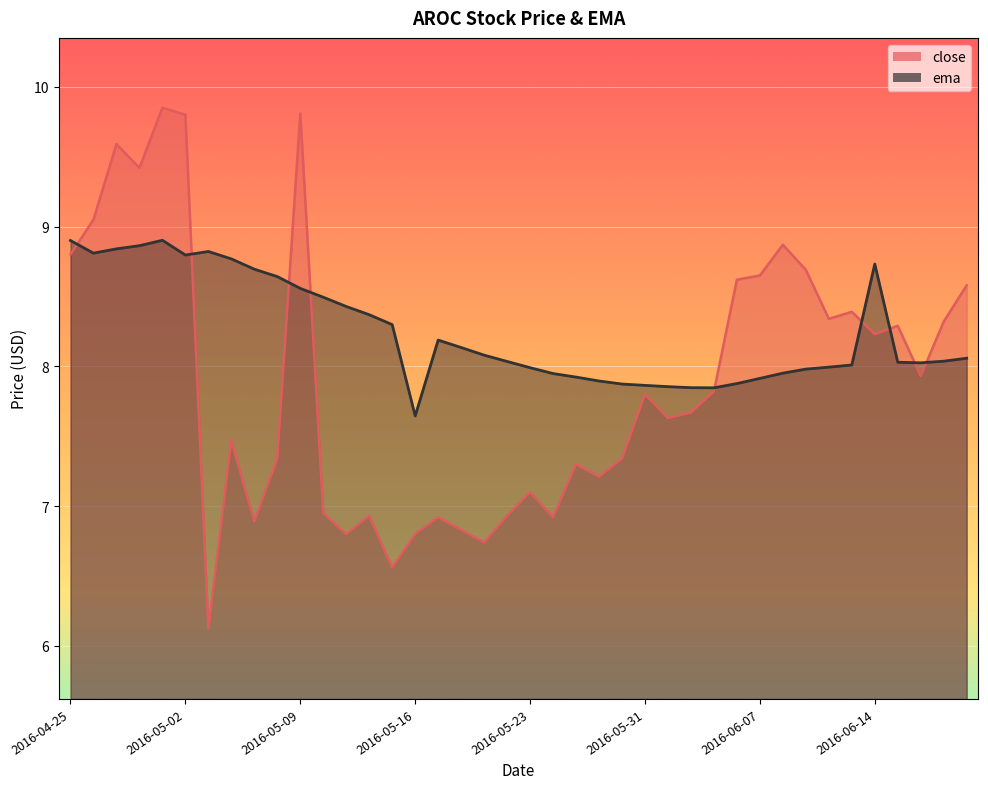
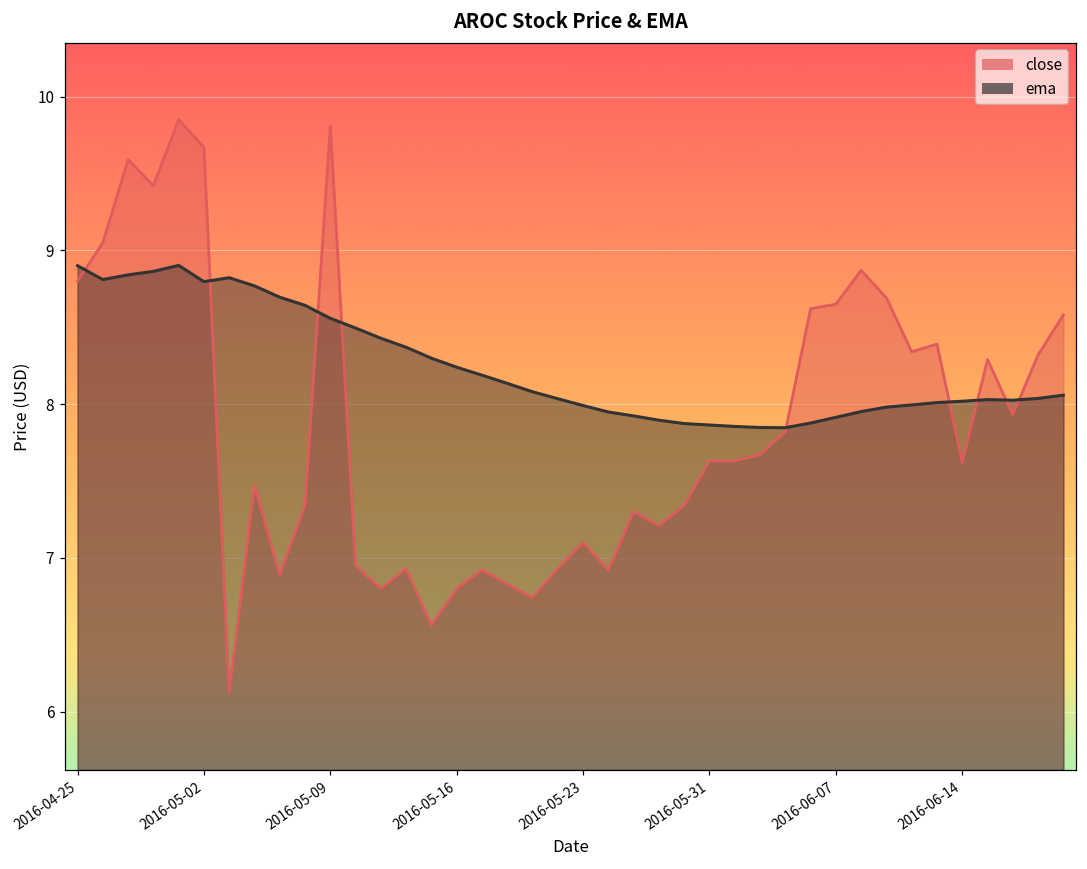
close, 2016-05-02: 9.80 -> 9.67
ema, 2016-05-16: 7.64 -> 8.24
close, 2016-05-31: 7.80 -> 7.63
close, 2016-06-14: 8.23 -> 7.62
ema, 2016-06-14: 8.73 -> 8.02
